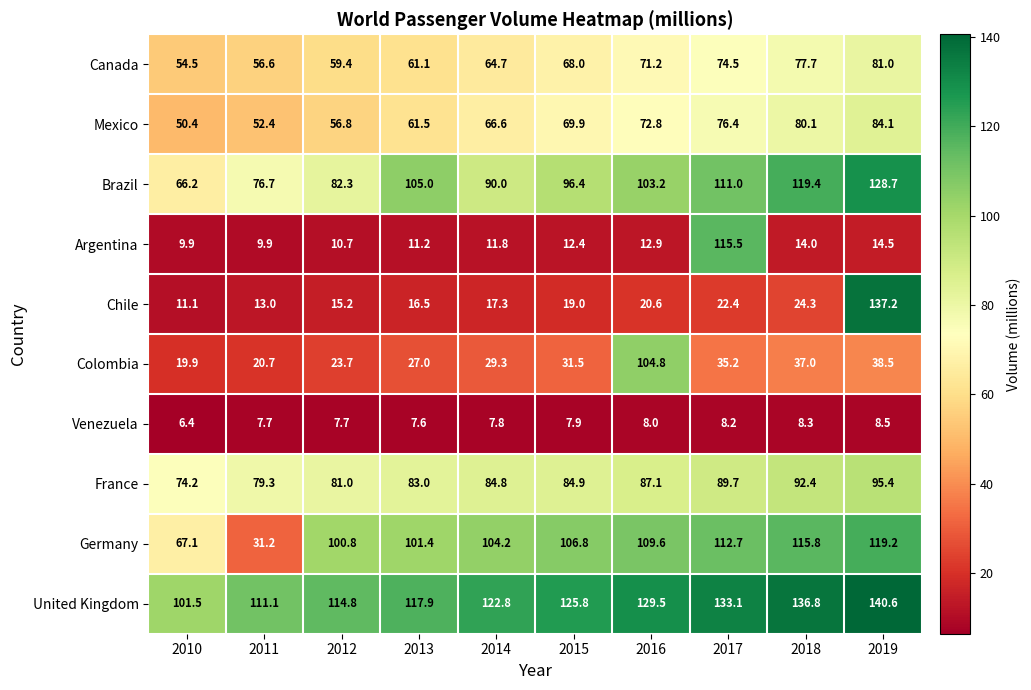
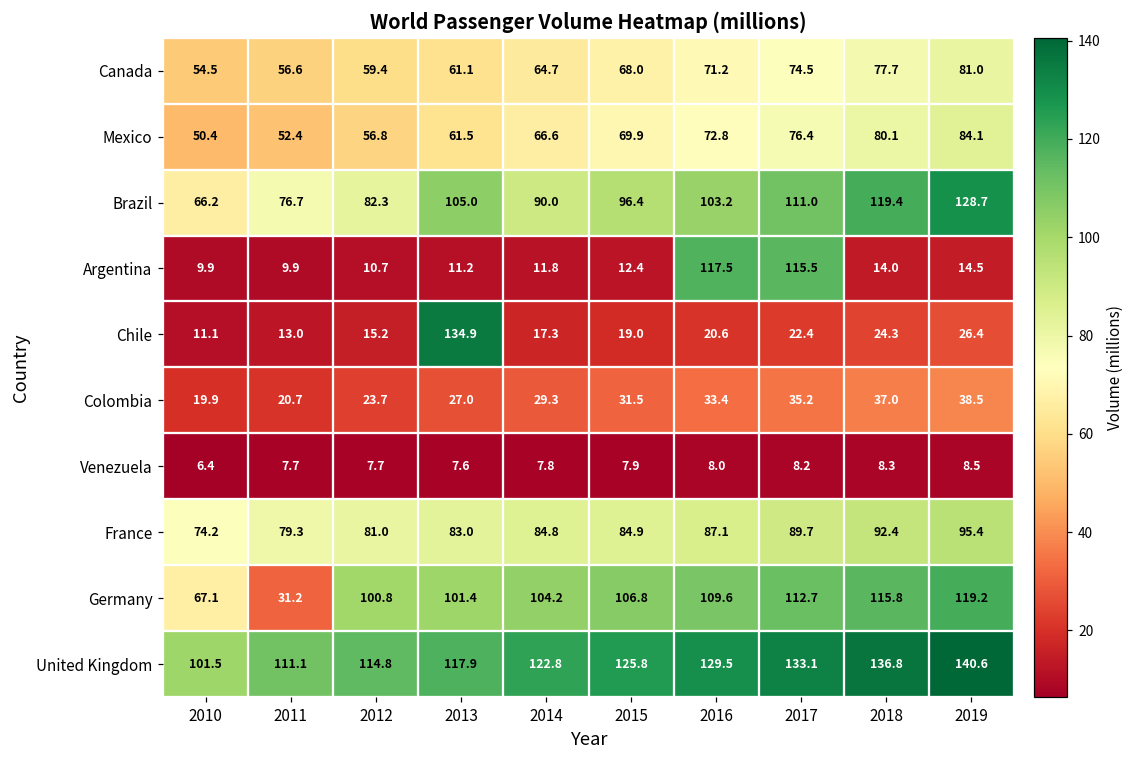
Argentina, 2016: 12.9 -> 117.5
Chile, 2013: 16.5 -> 134.9
Chile, 2019: 137.2 -> 26.4
Colombia, 2016: 104.8 -> 33.4
